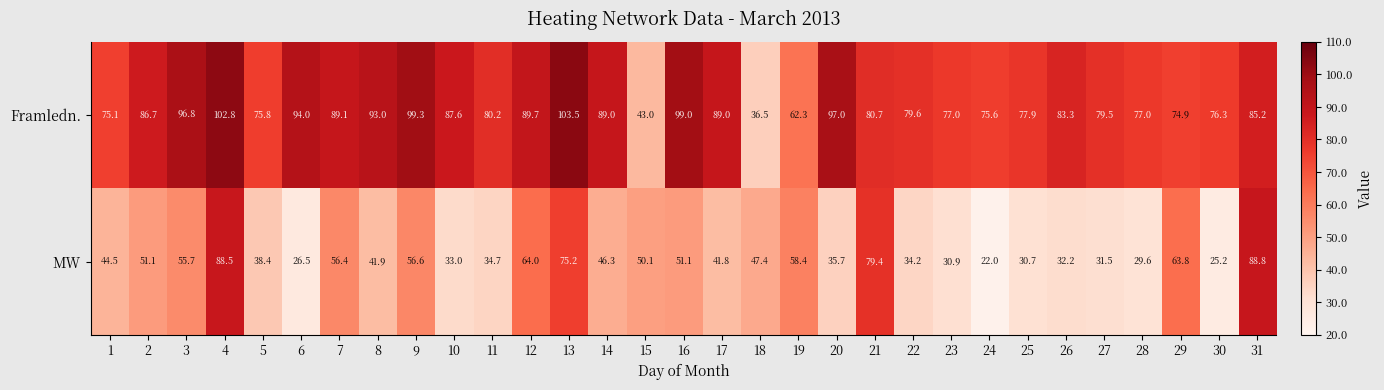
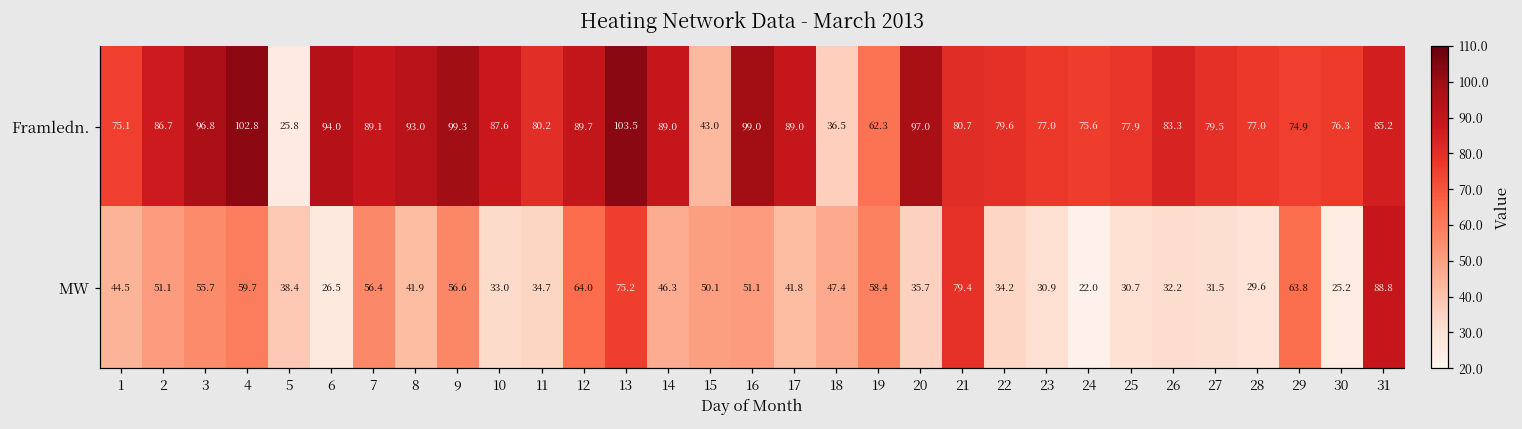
Framledn., 5: 75.8 -> 25.8
MW, 4: 88.5 -> 59.7
